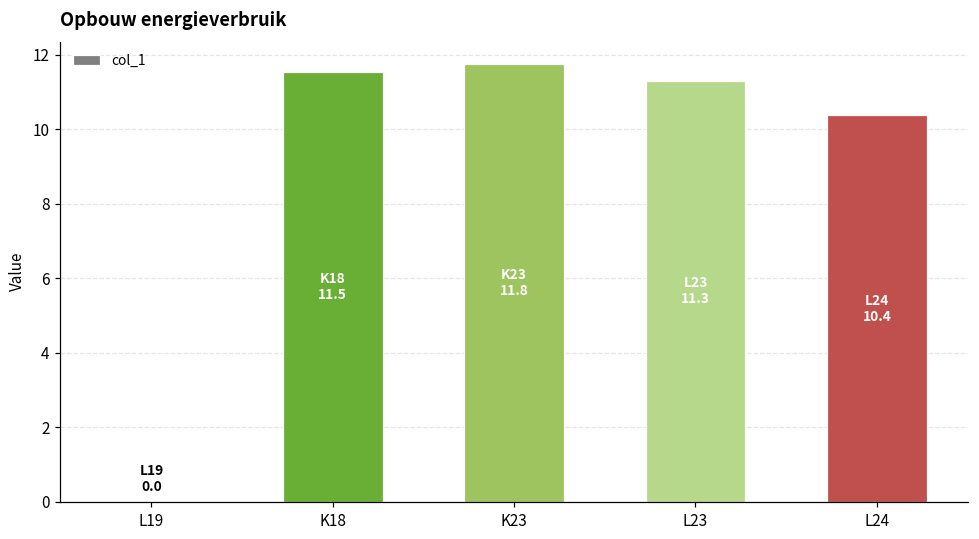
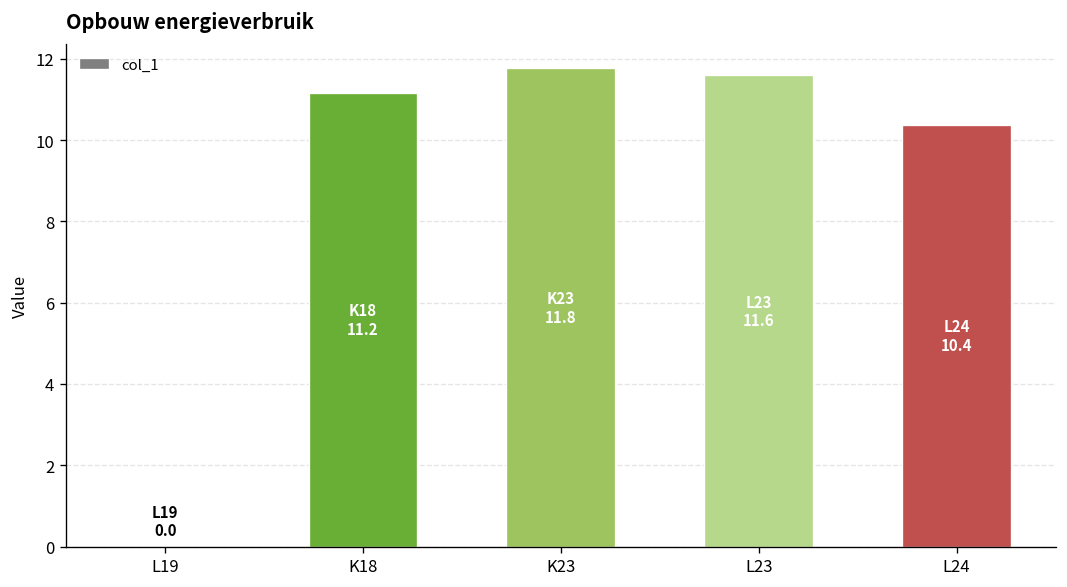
K18: 11.5 -> 11.2
L23: 11.3 -> 11.6
